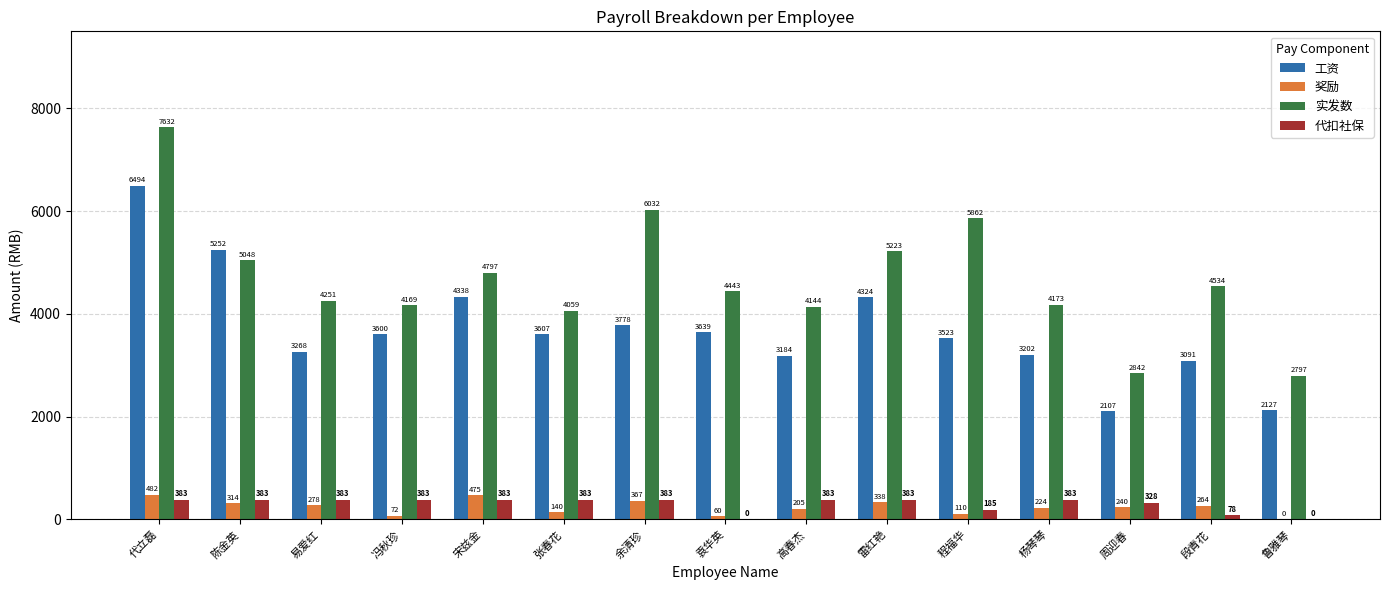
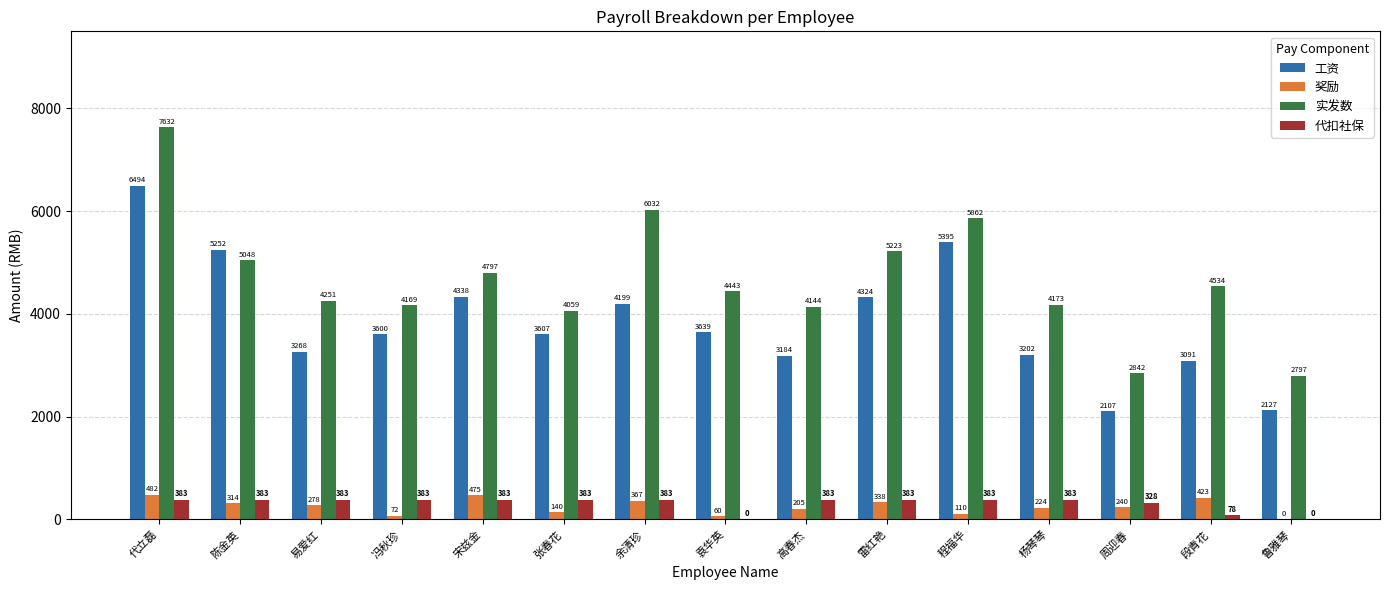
工资, 余清珍: 3778 -> 4199
工资, 程福华: 3523 -> 5395
代扣社保, 程福华: 185 -> 383
奖励, 段青花: 264 -> 423
